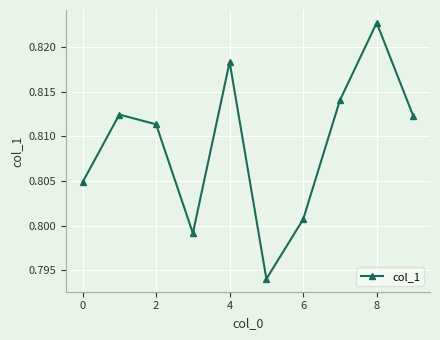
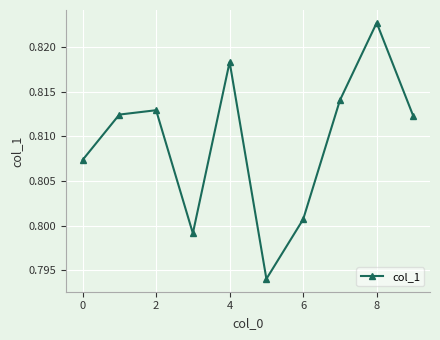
0: 0.805 -> 0.807
2: 0.811 -> 0.813
